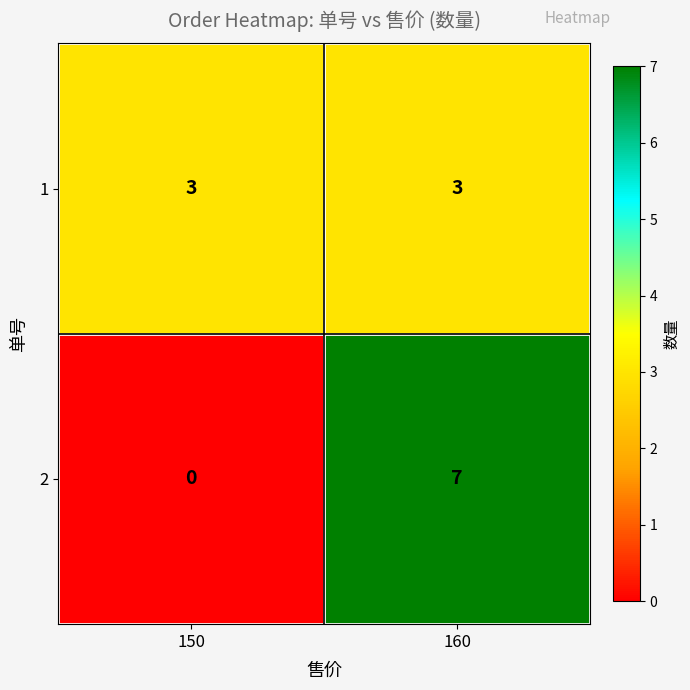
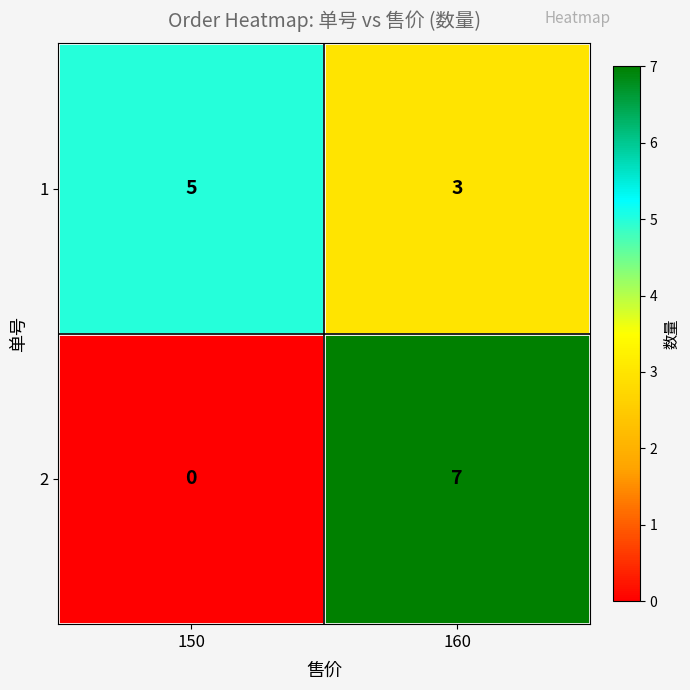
1, 150: 3 -> 5
